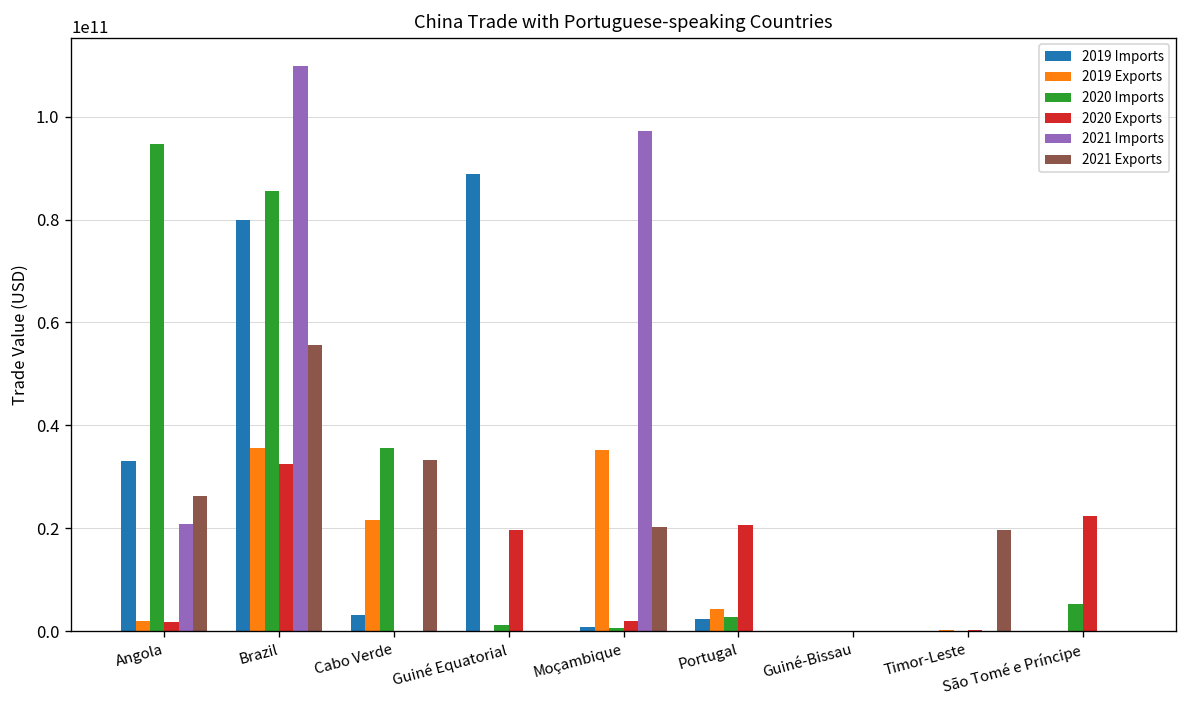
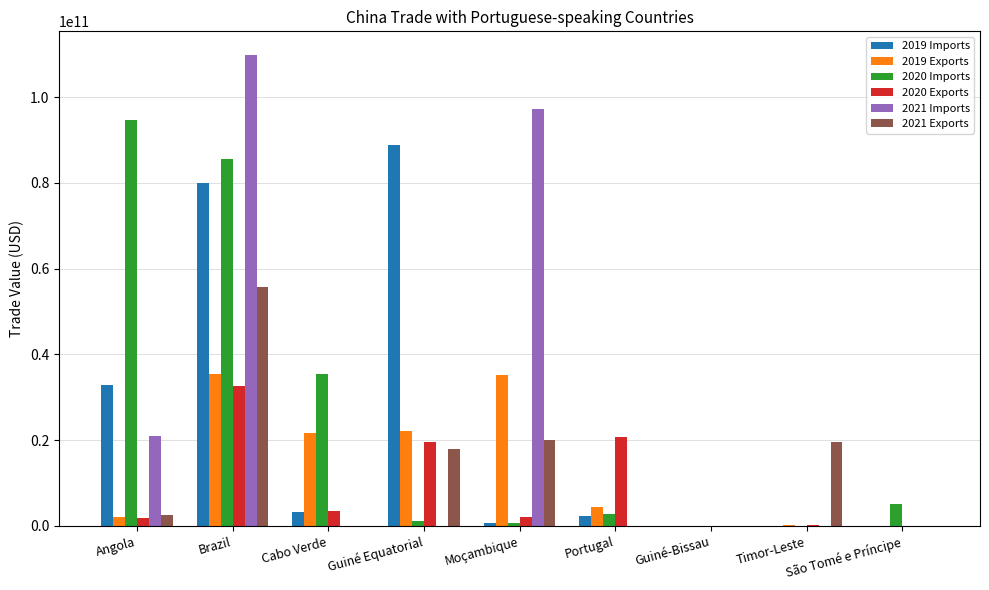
2021 Exports, Angola: 26000000000 -> 2000000000
2020 Exports, Cabo Verde: 0 -> 3000000000
2021 Exports, Cabo Verde: 33000000000 -> 0
2019 Exports, Guiné Equatorial: 0 -> 22000000000
2021 Exports, Guiné Equatorial: 0 -> 18000000000
2020 Exports, São Tomé e Príncipe: 22000000000 -> 0
